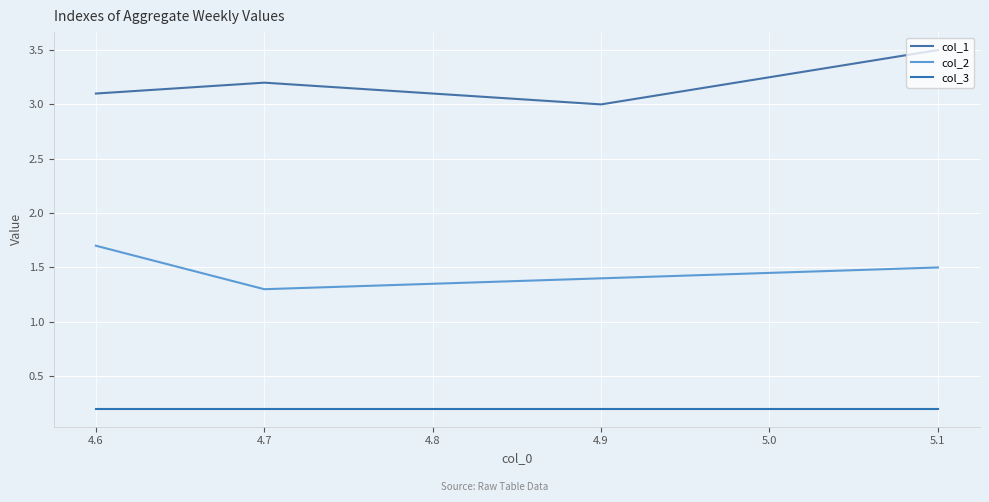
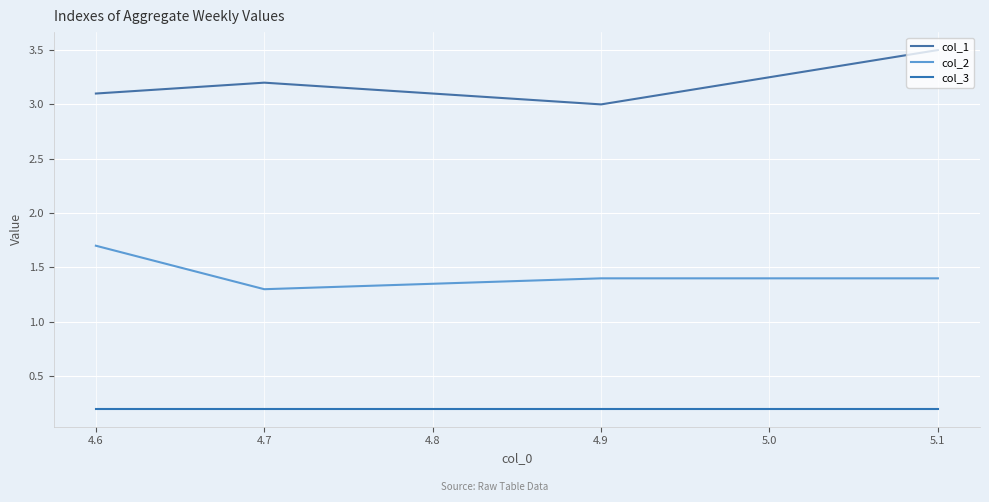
col_2, 5.1: 1.5 -> 1.4
